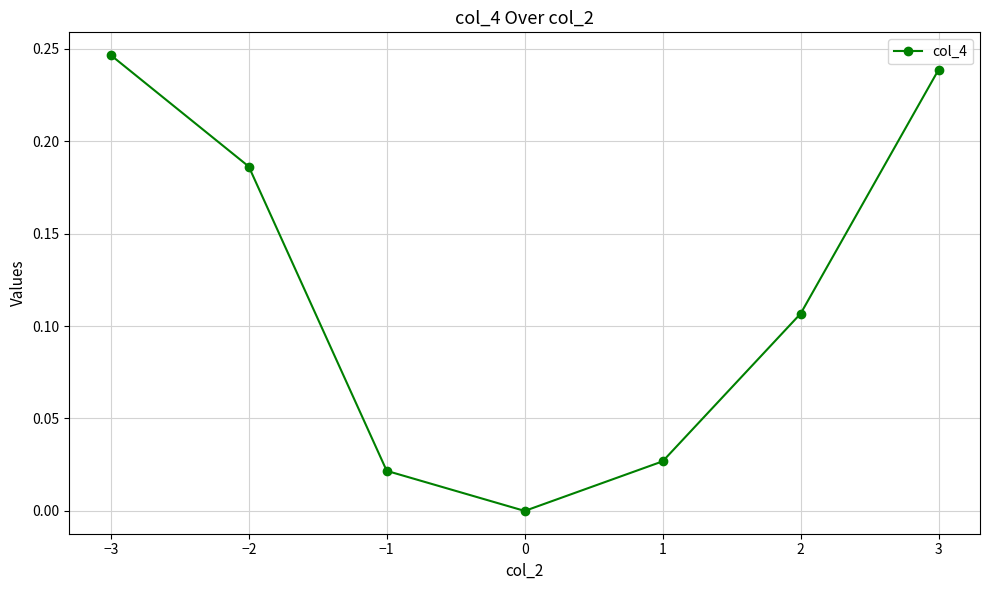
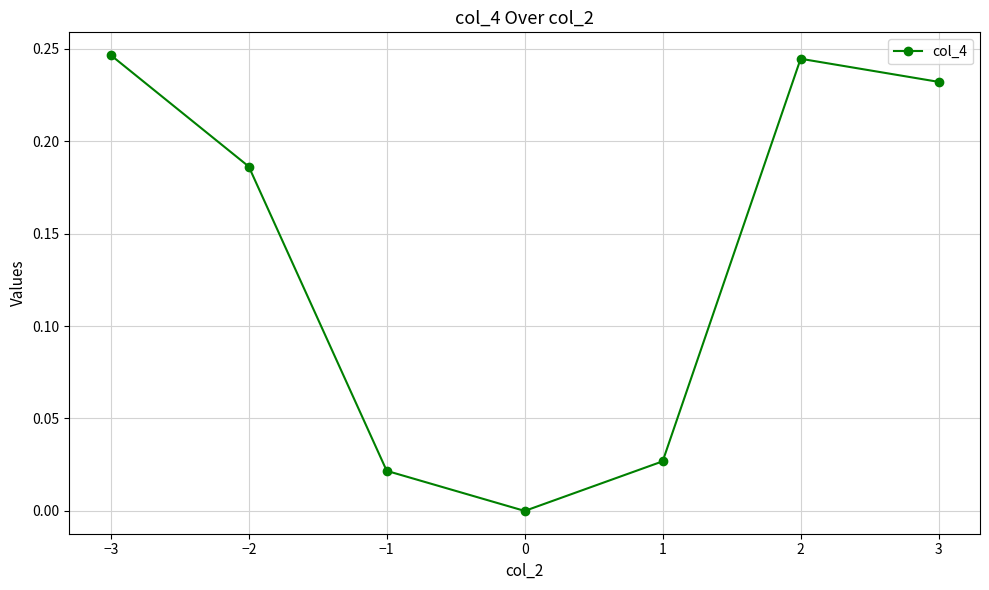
2: 0.107 -> 0.245
3: 0.239 -> 0.232
